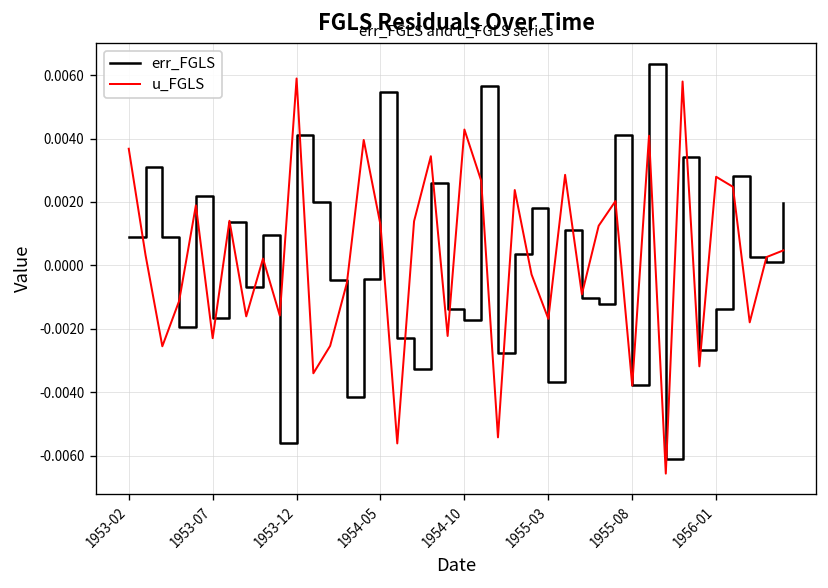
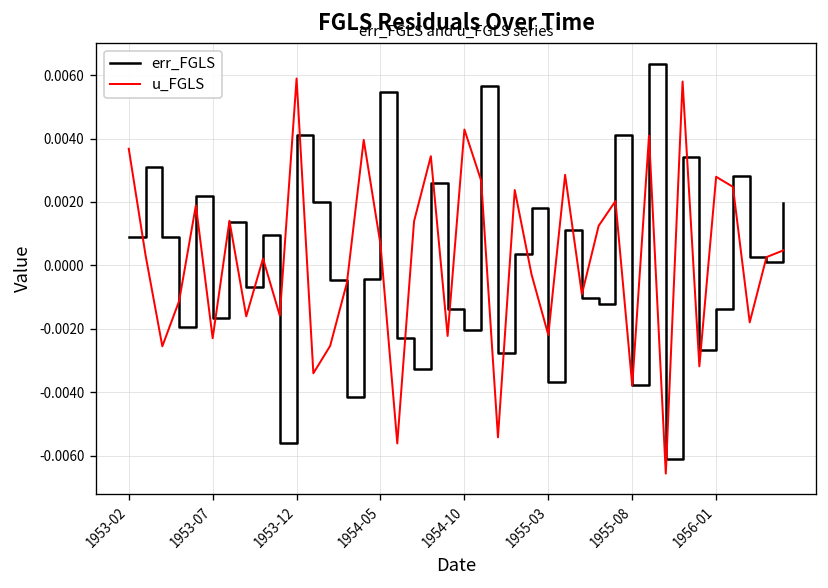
u_FGLS, 1954-05: 0.0013 -> 0.0007
err_FGLS, 1954-10: -0.0017 -> -0.0020
u_FGLS, 1955-03: -0.0017 -> -0.0022
